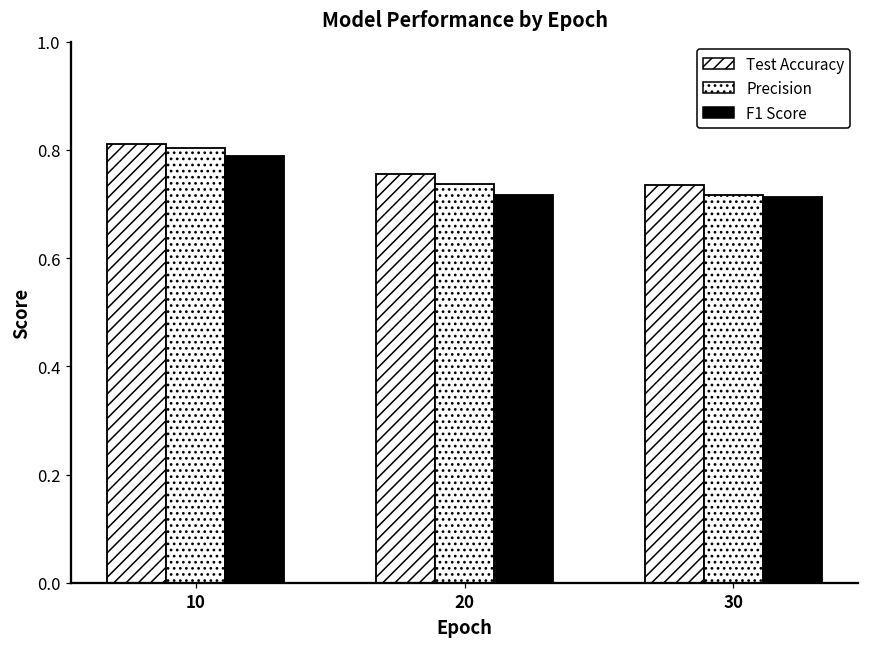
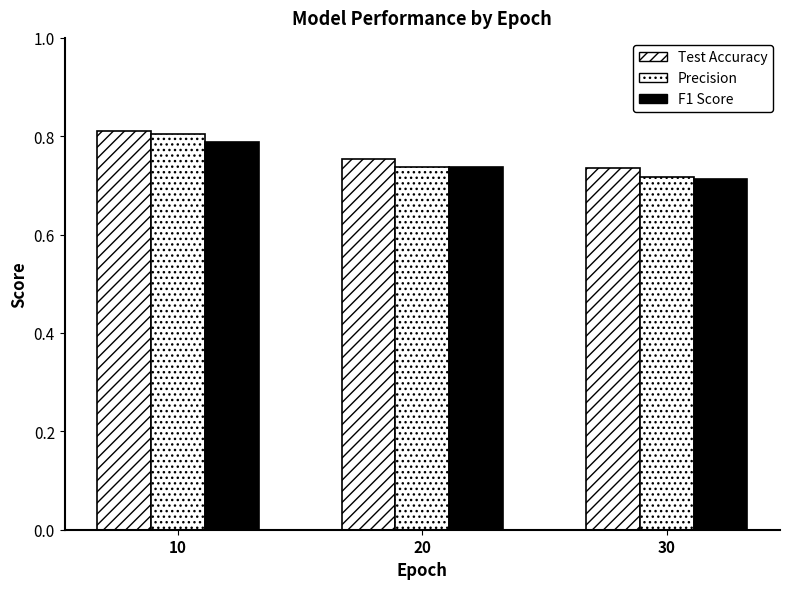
F1 Score, 20: 0.72 -> 0.74
